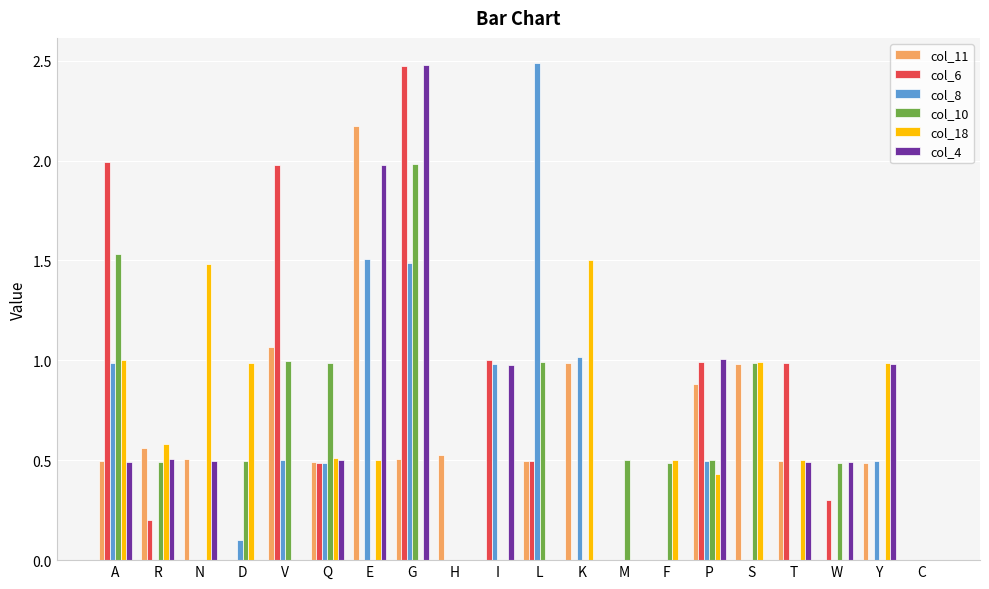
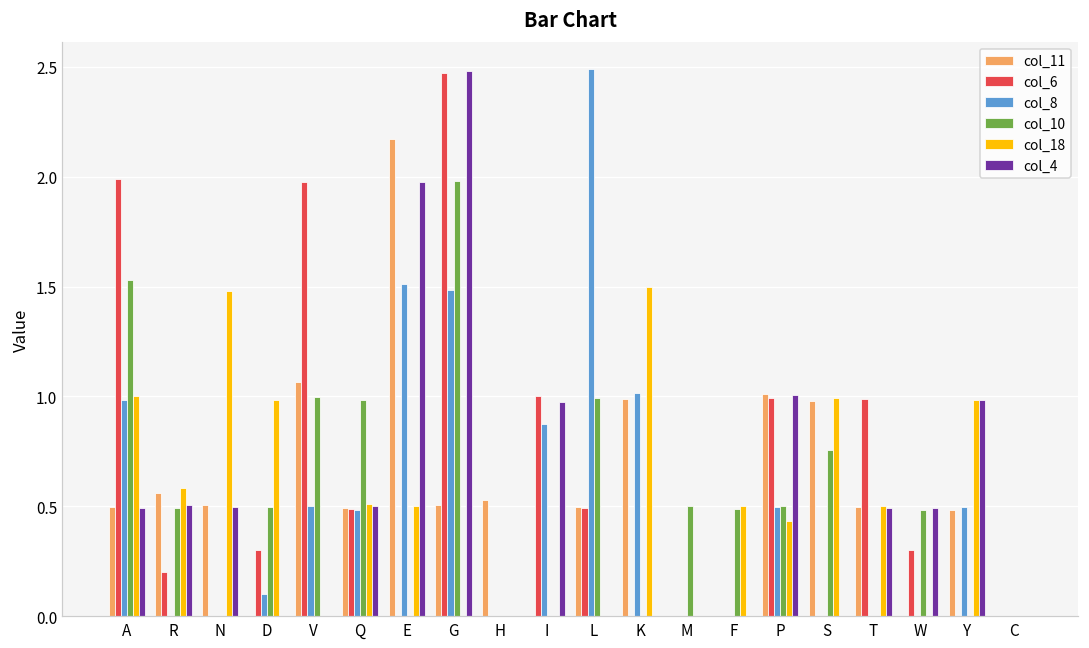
col_6, D: 0.0 -> 0.3
col_8, I: 0.98 -> 0.87
col_11, P: 0.88 -> 1.01
col_10, S: 0.99 -> 0.76
